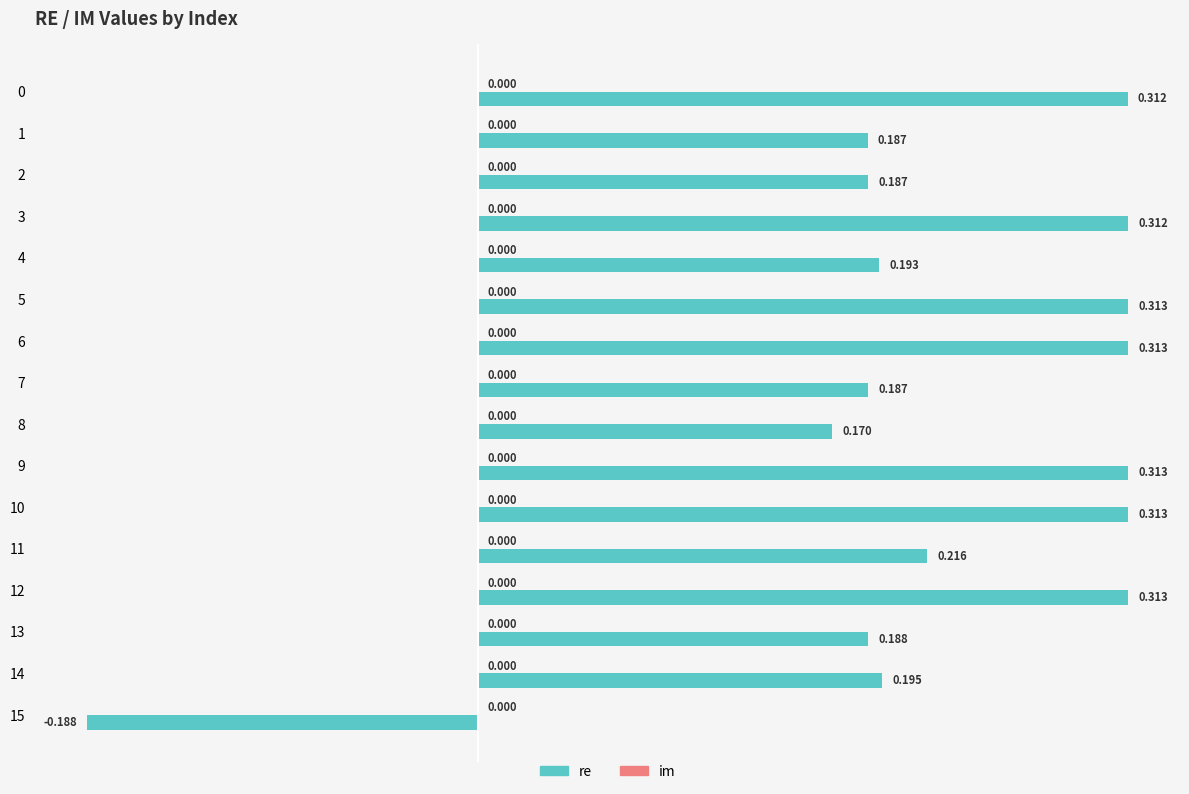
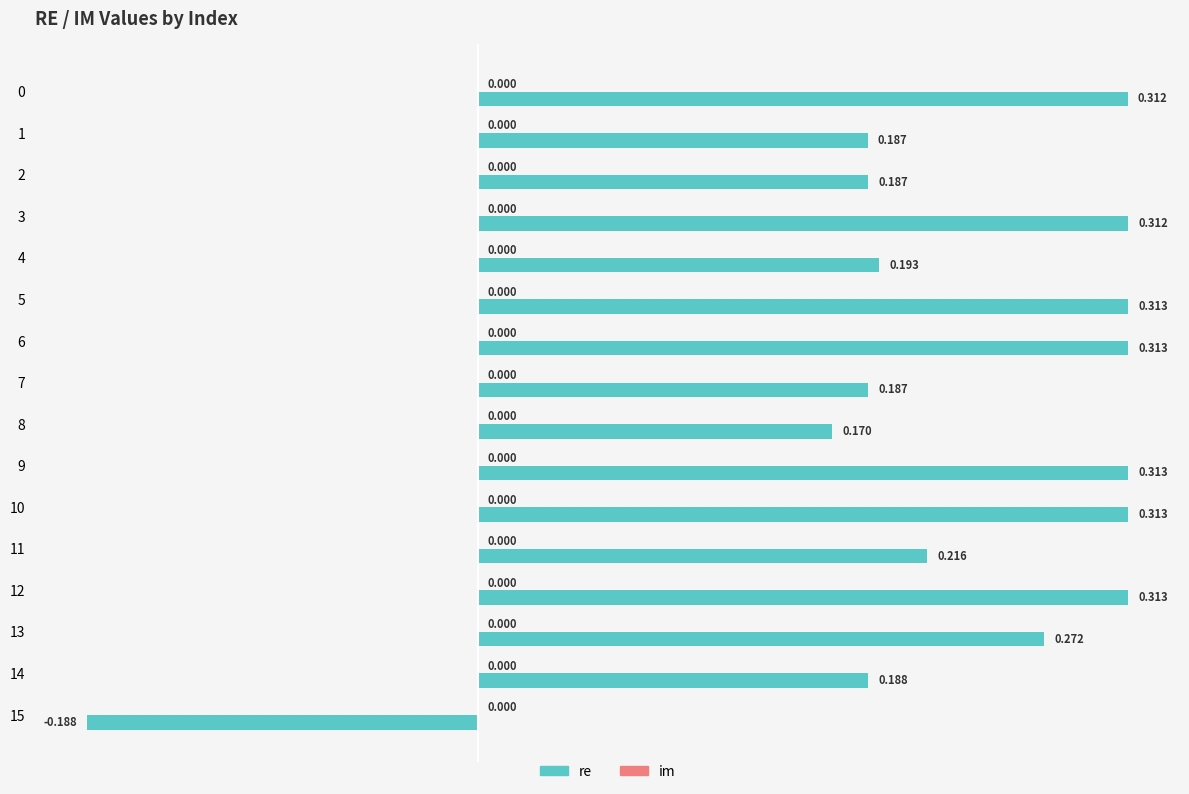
re, 13: 0.188 -> 0.272
re, 14: 0.195 -> 0.188
